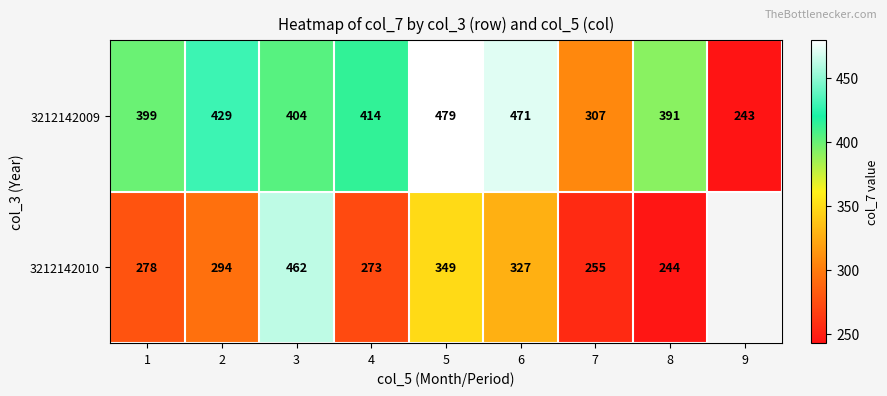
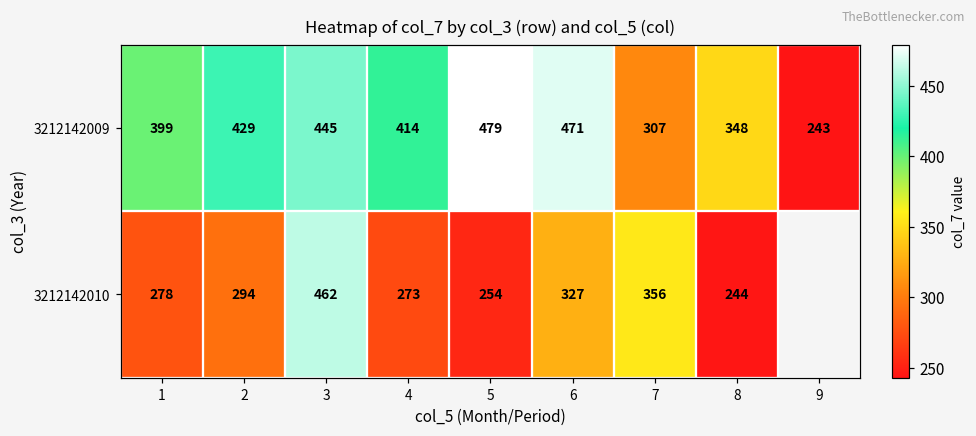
3212142009, 3: 404 -> 445
3212142009, 8: 391 -> 348
3212142010, 5: 349 -> 254
3212142010, 7: 255 -> 356
